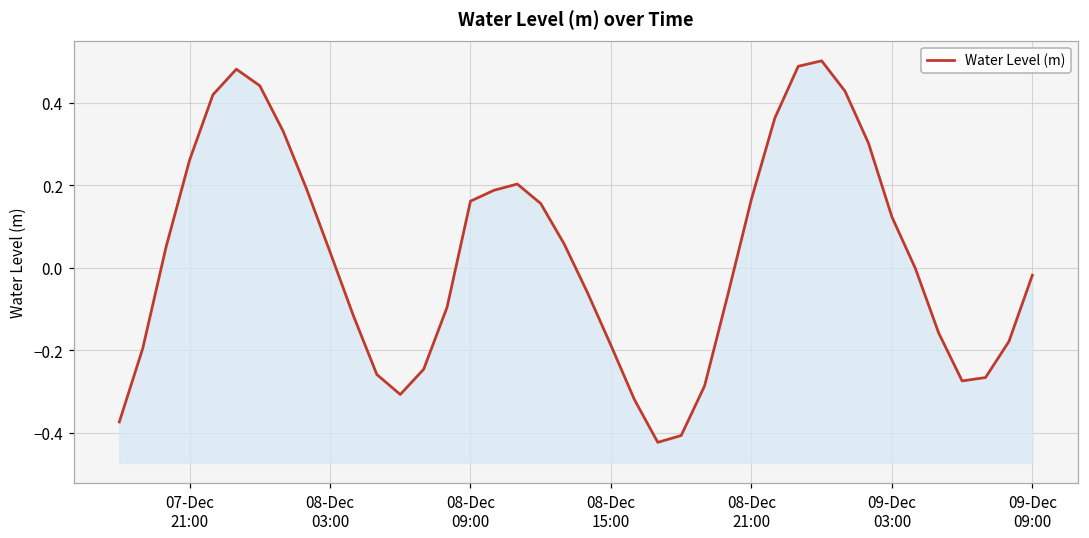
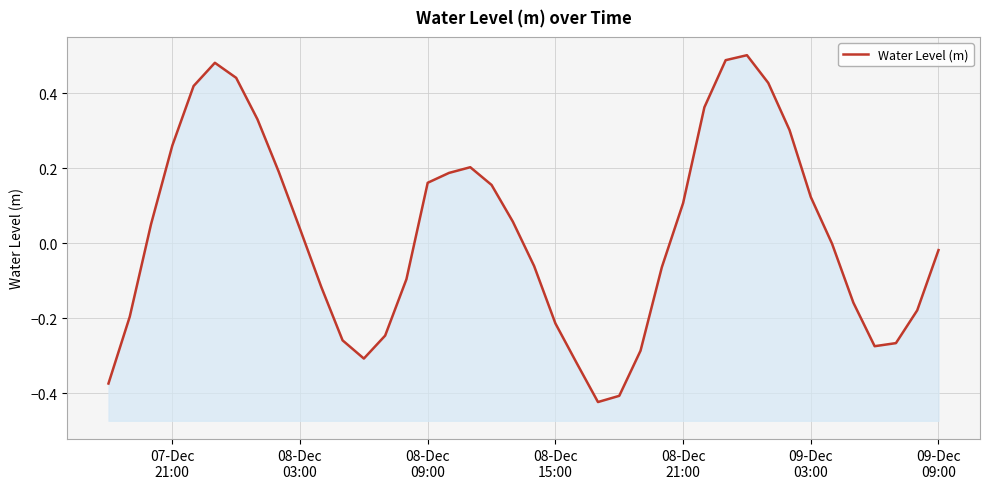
08-Dec 15:00: -0.19 -> -0.21
08-Dec 21:00: 0.17 -> 0.11
